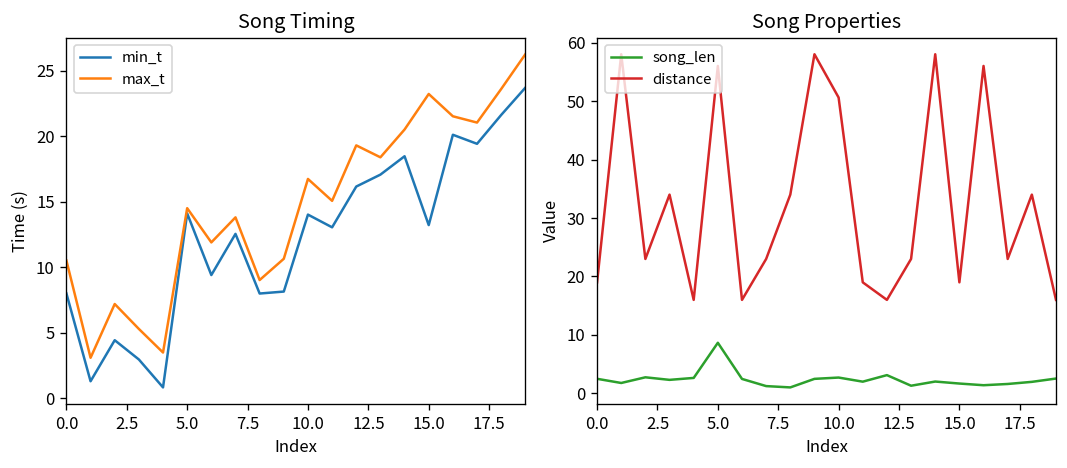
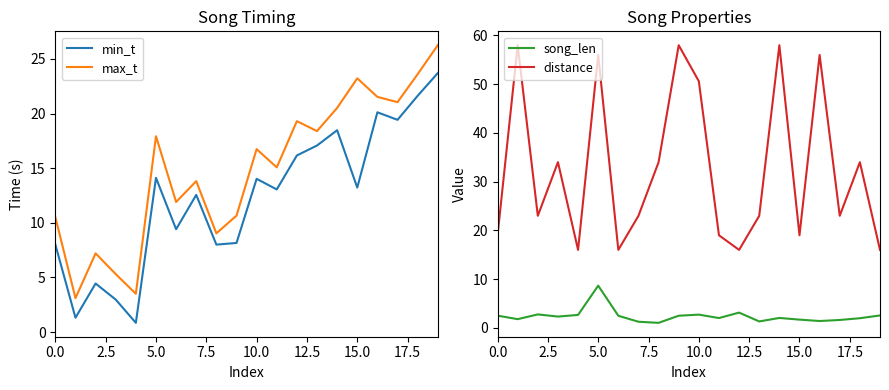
Song Timing, max_t, 5.0: 14.5 -> 17.9
